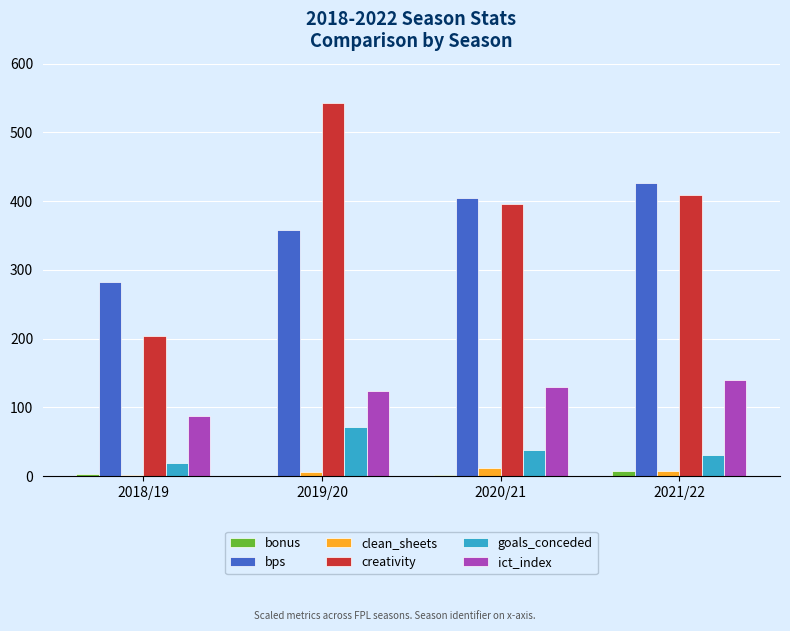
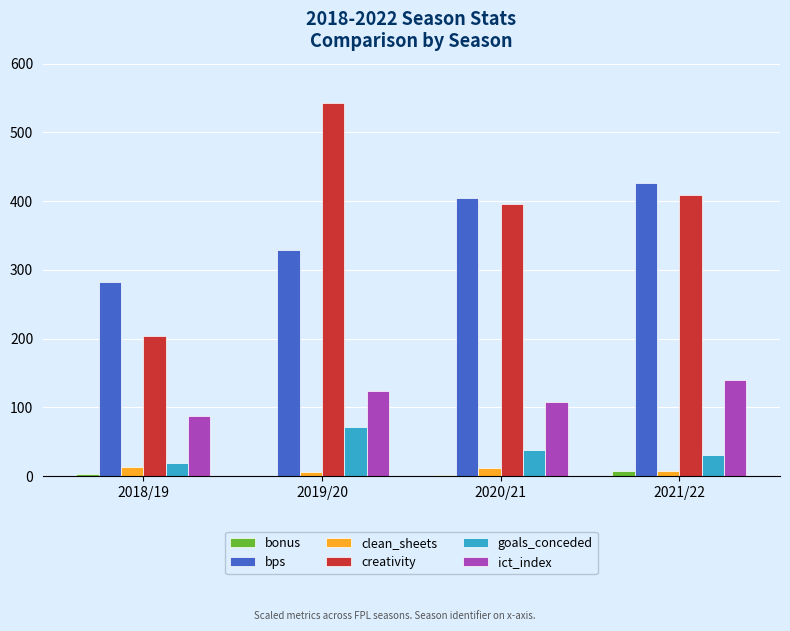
clean_sheets, 2018/19: 0 -> 10
bps, 2019/20: 360 -> 330
ict_index, 2020/21: 130 -> 110
